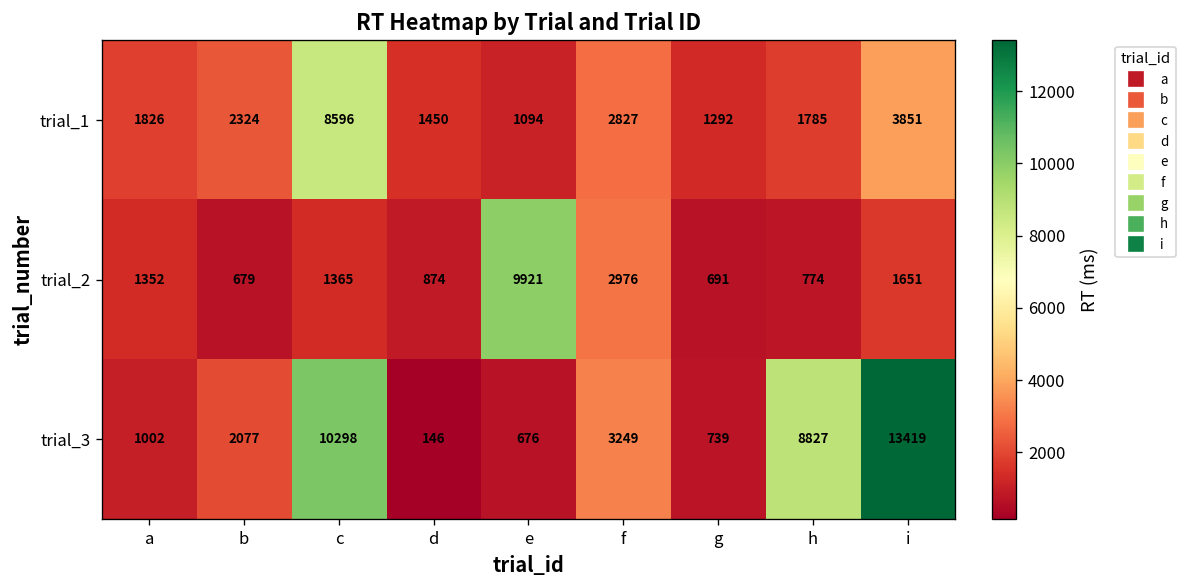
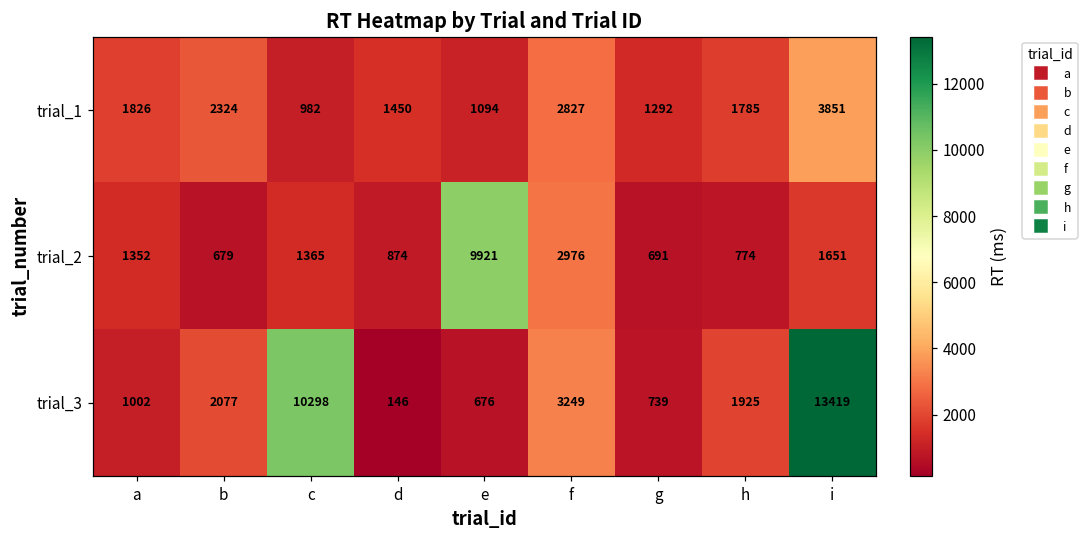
trial_1, c: 8596 -> 982
trial_3, h: 8827 -> 1925
